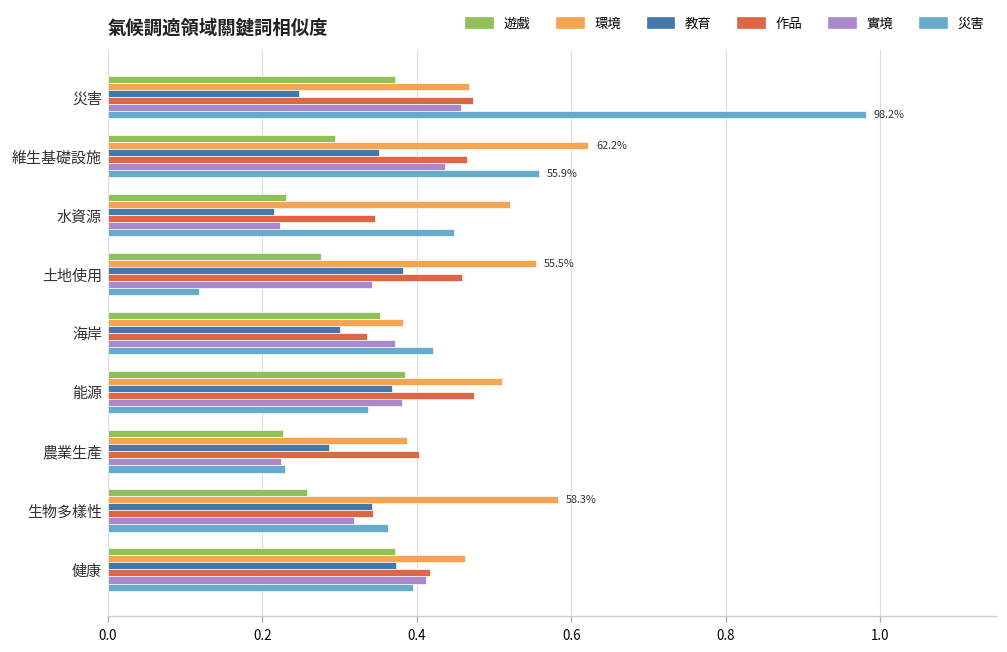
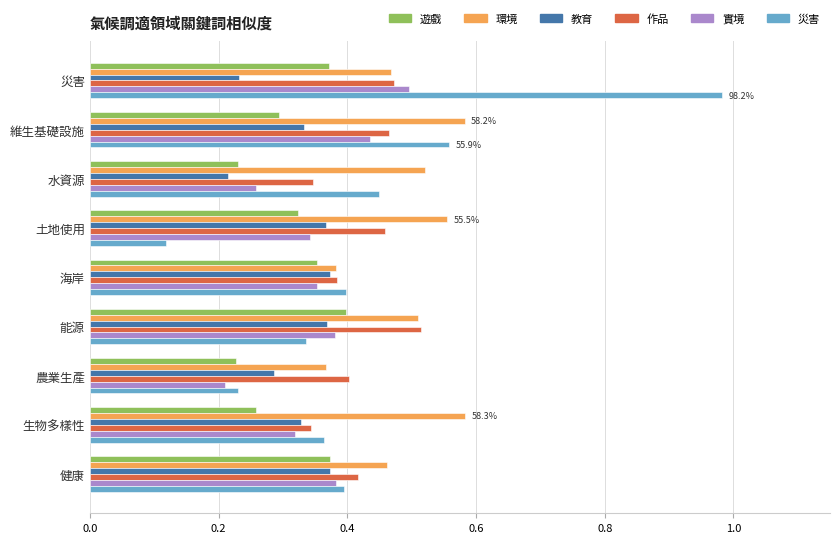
教育, 災害: 0.25 -> 0.23
實境, 災害: 0.46 -> 0.50
環境, 維生基礎設施: 62.2% -> 58.2%
教育, 維生基礎設施: 0.35 -> 0.33
實境, 水資源: 0.22 -> 0.26
遊戲, 土地使用: 0.28 -> 0.32
教育, 土地使用: 0.38 -> 0.37
教育, 海岸: 0.30 -> 0.37
作品, 海岸: 0.34 -> 0.38
實境, 海岸: 0.37 -> 0.35
災害, 海岸: 0.42 -> 0.40
遊戲, 能源: 0.38 -> 0.40
作品, 能源: 0.47 -> 0.51
環境, 農業生產: 0.39 -> 0.37
實境, 農業生產: 0.22 -> 0.21
教育, 生物多樣性: 0.34 -> 0.33
實境, 健康: 0.41 -> 0.38
